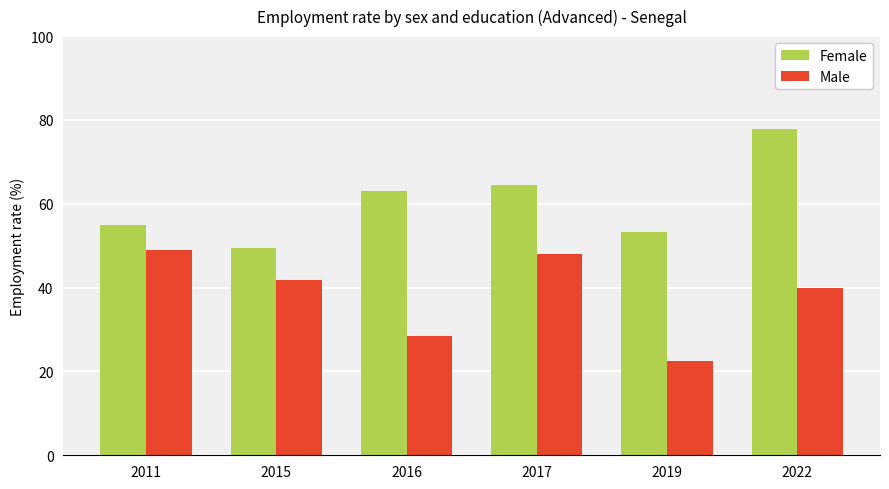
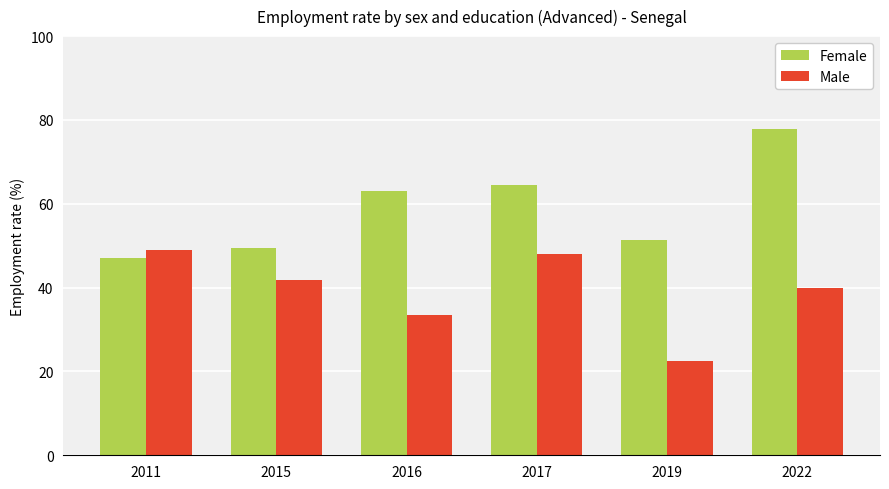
Female, 2011: 55 -> 47
Male, 2016: 28 -> 34
Female, 2019: 53 -> 51
